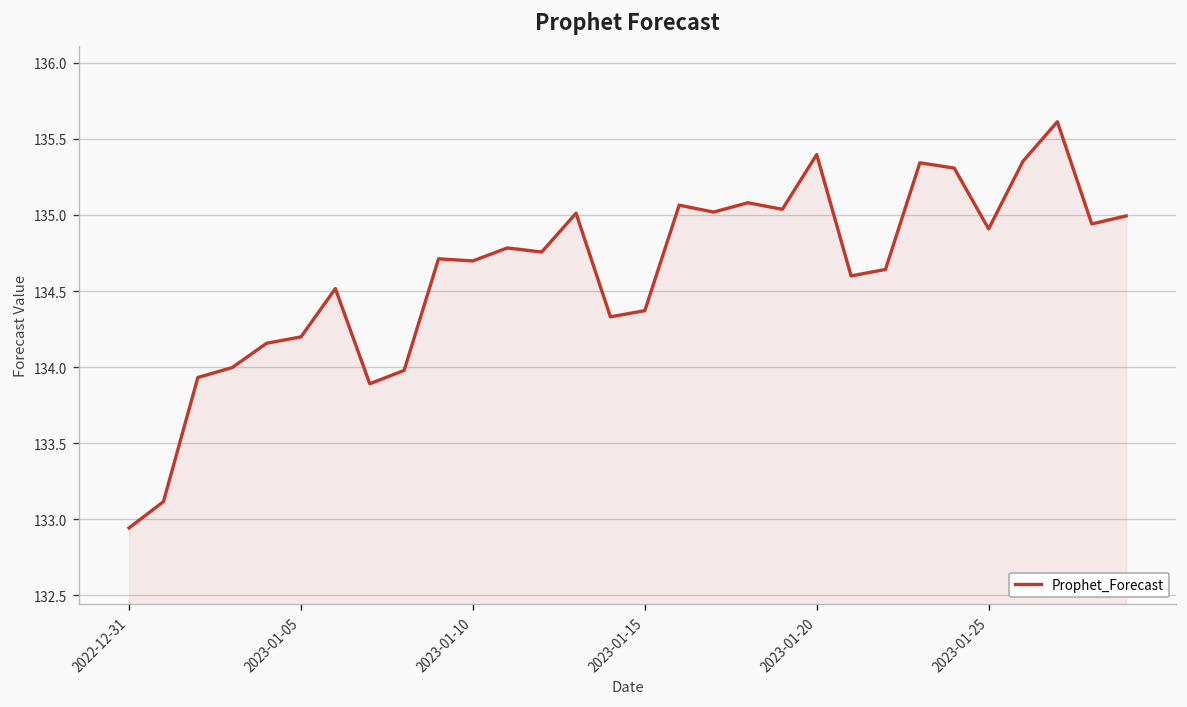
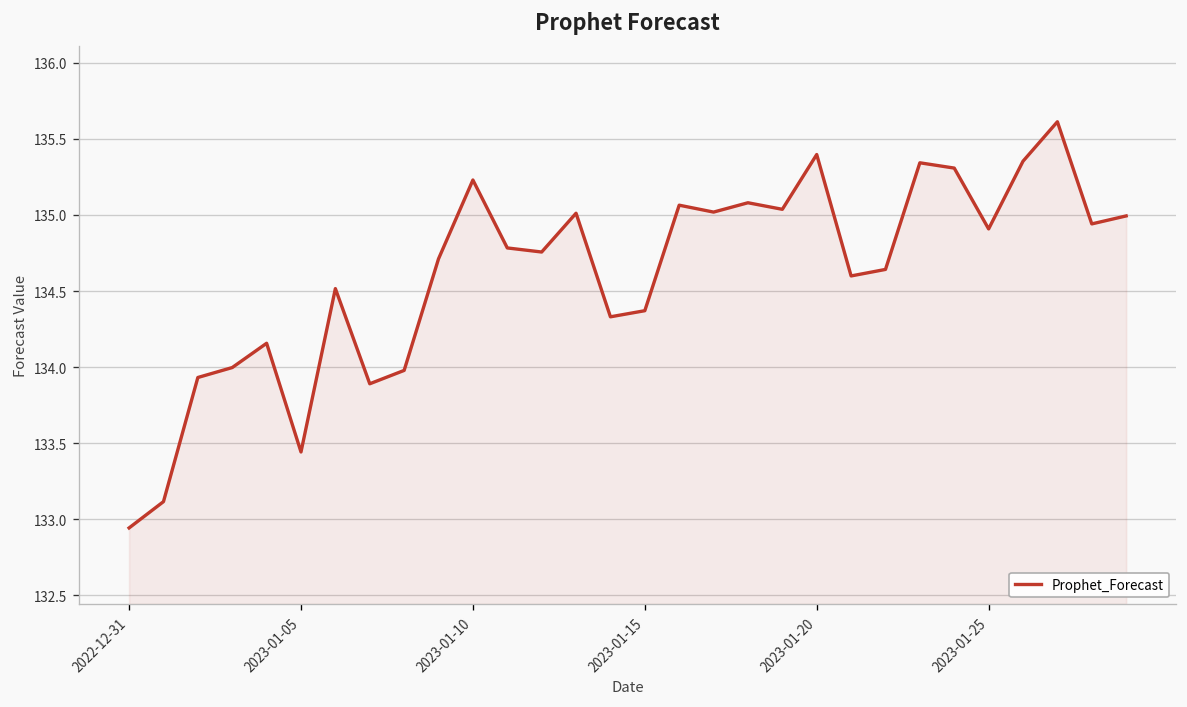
2023-01-05: 134.20 -> 133.44
2023-01-10: 134.70 -> 135.23
